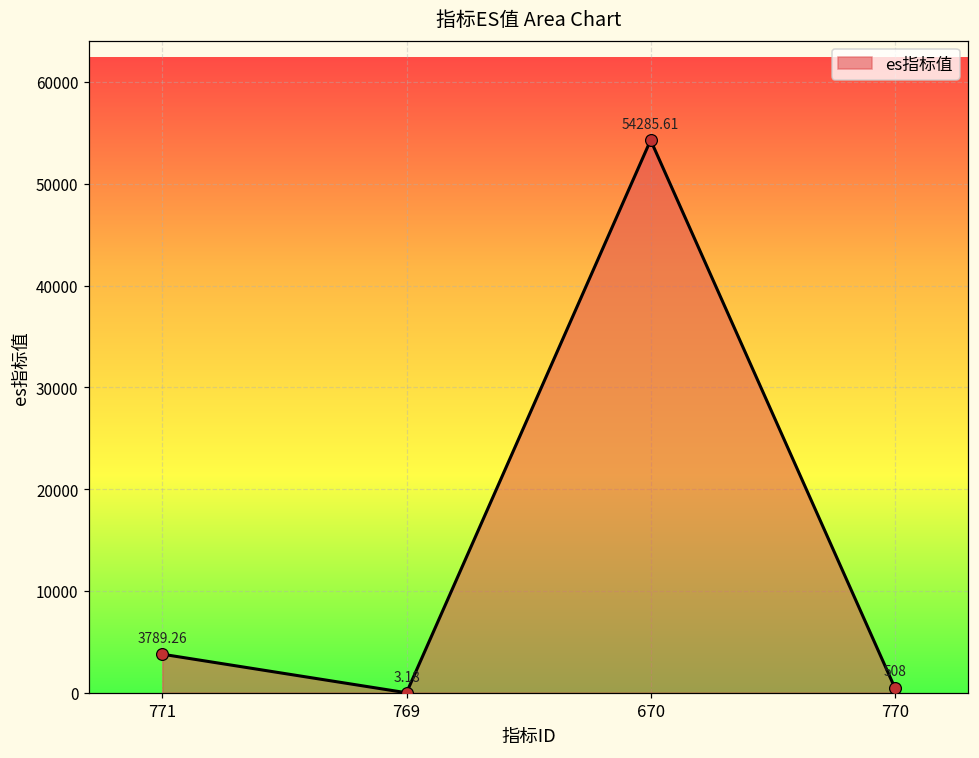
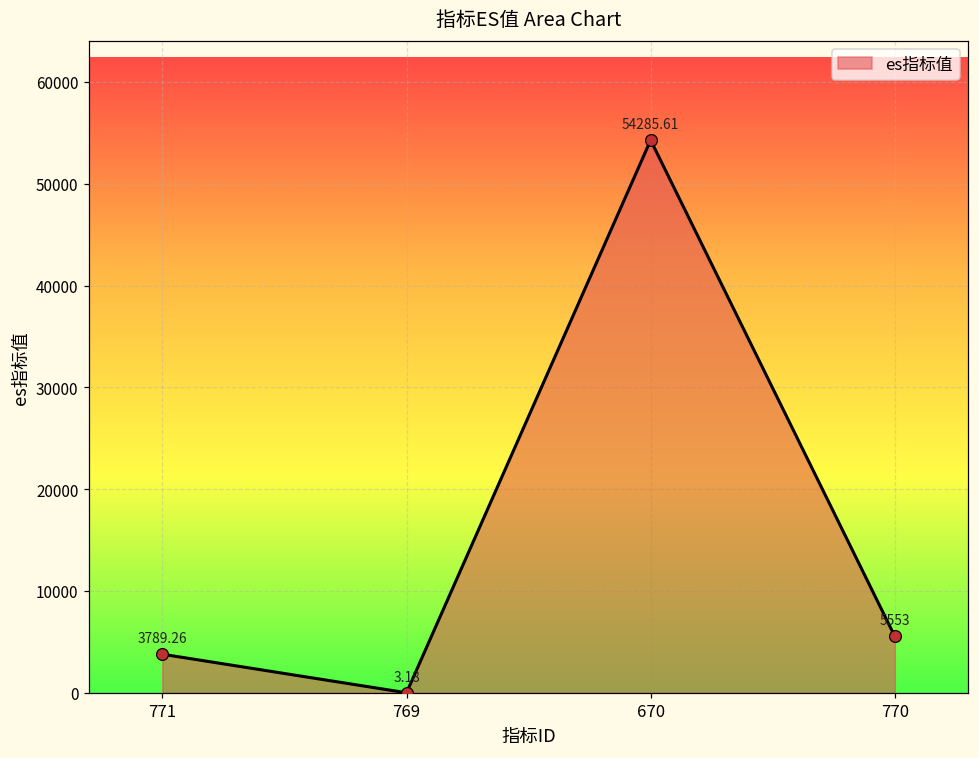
770: 508 -> 5553
